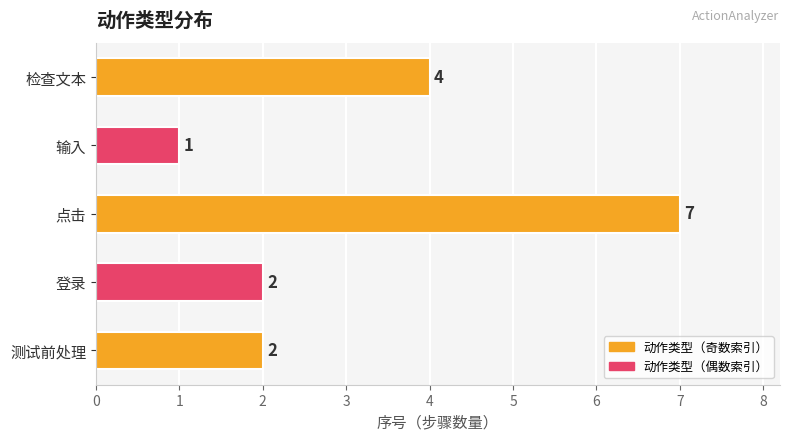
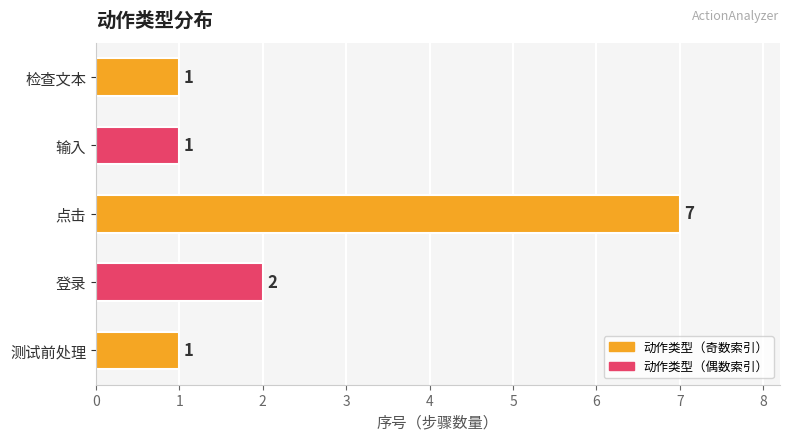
检查文本: 4 -> 1
测试前处理: 2 -> 1
